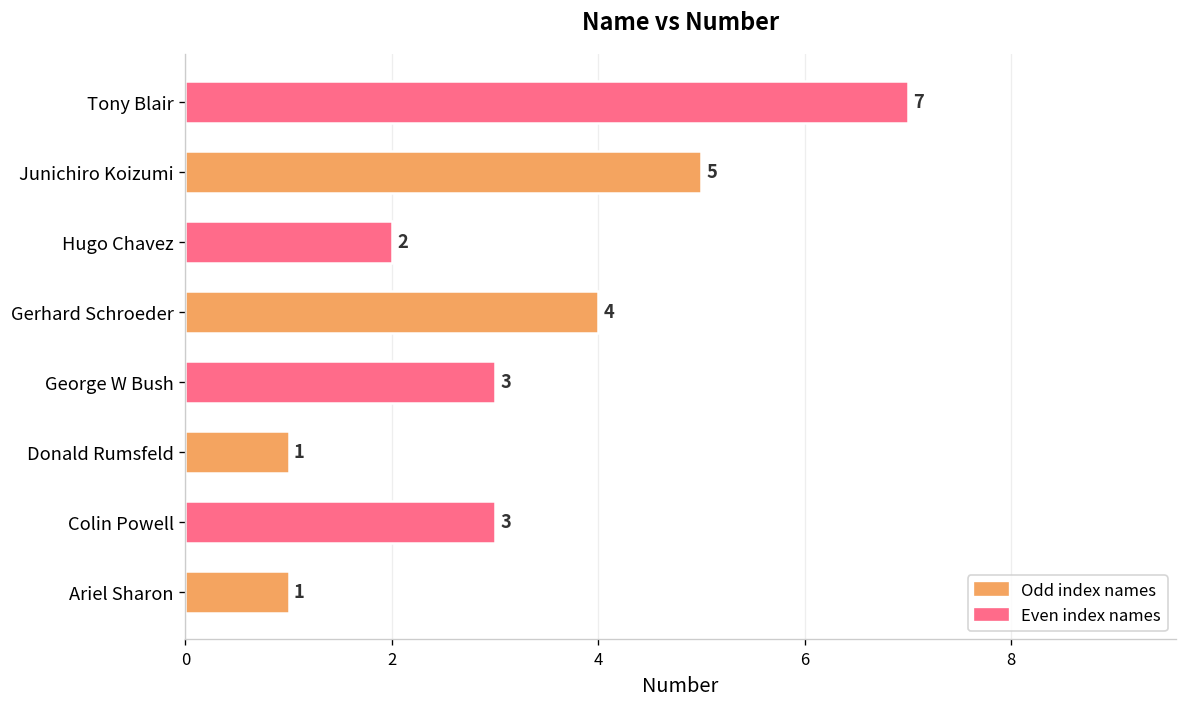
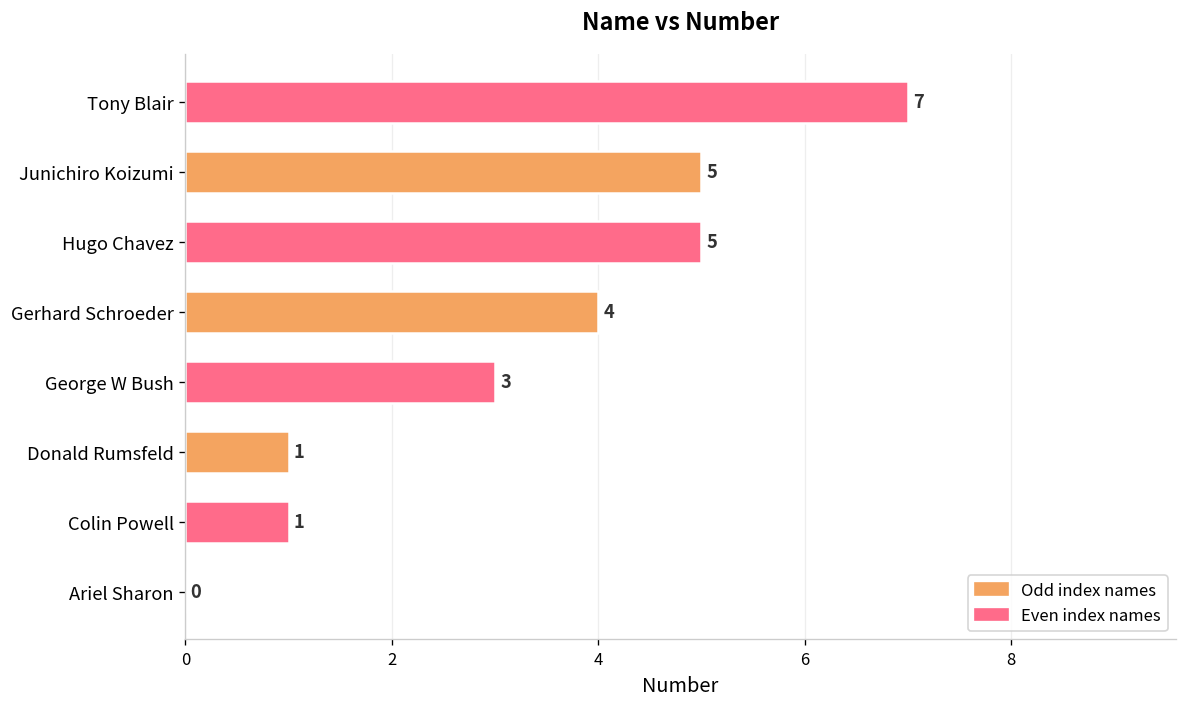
Hugo Chavez: 2 -> 5
Colin Powell: 3 -> 1
Ariel Sharon: 1 -> 0
